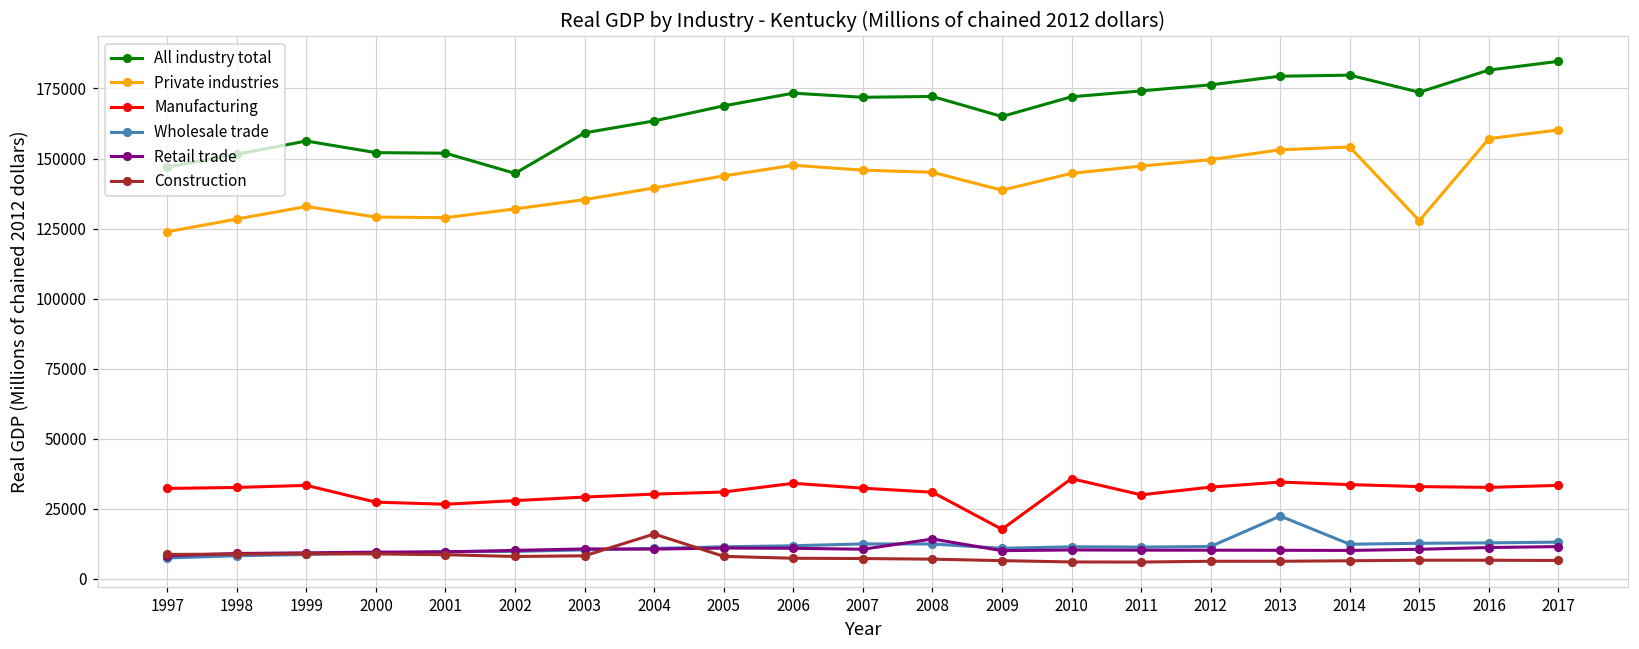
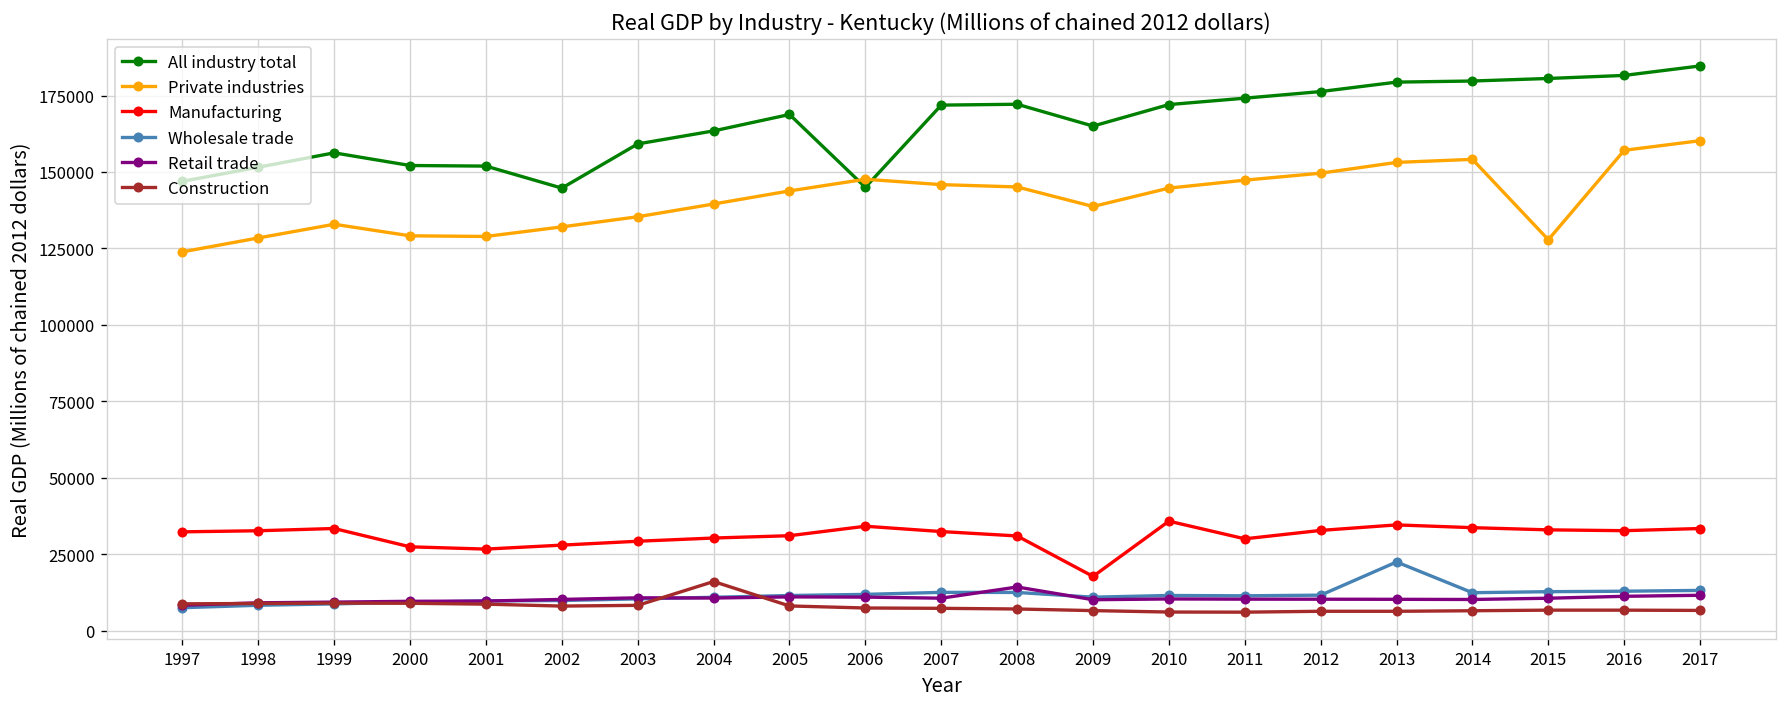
All industry total, 2006: 173000 -> 145000
All industry total, 2015: 174000 -> 181000
